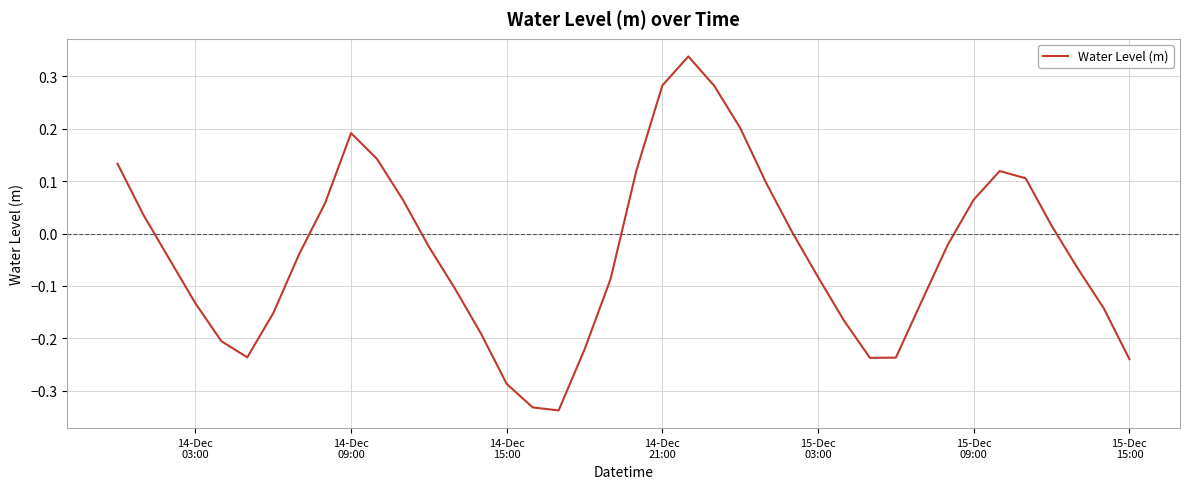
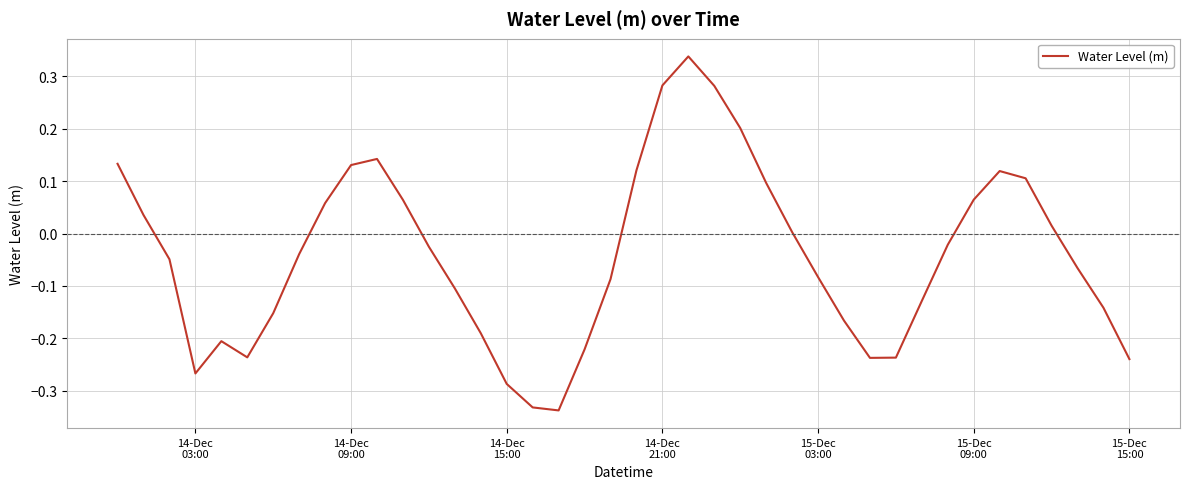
14-Dec 03:00: -0.13 -> -0.27
14-Dec 09:00: 0.19 -> 0.13
